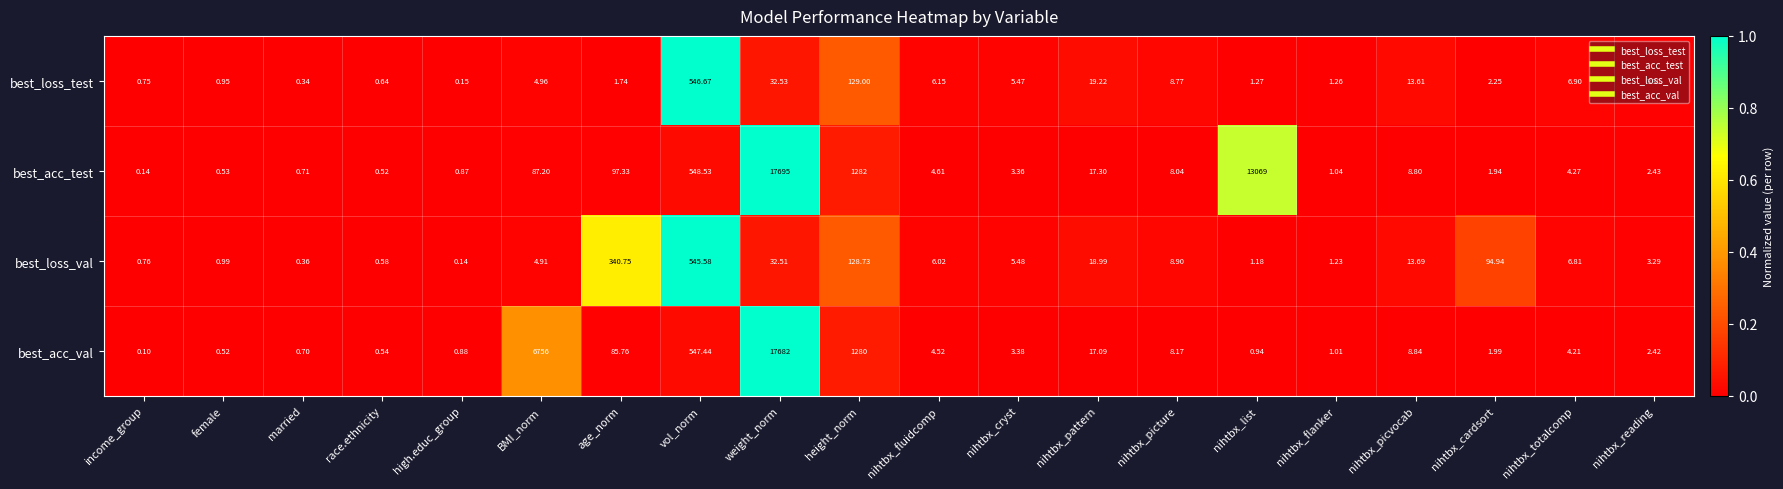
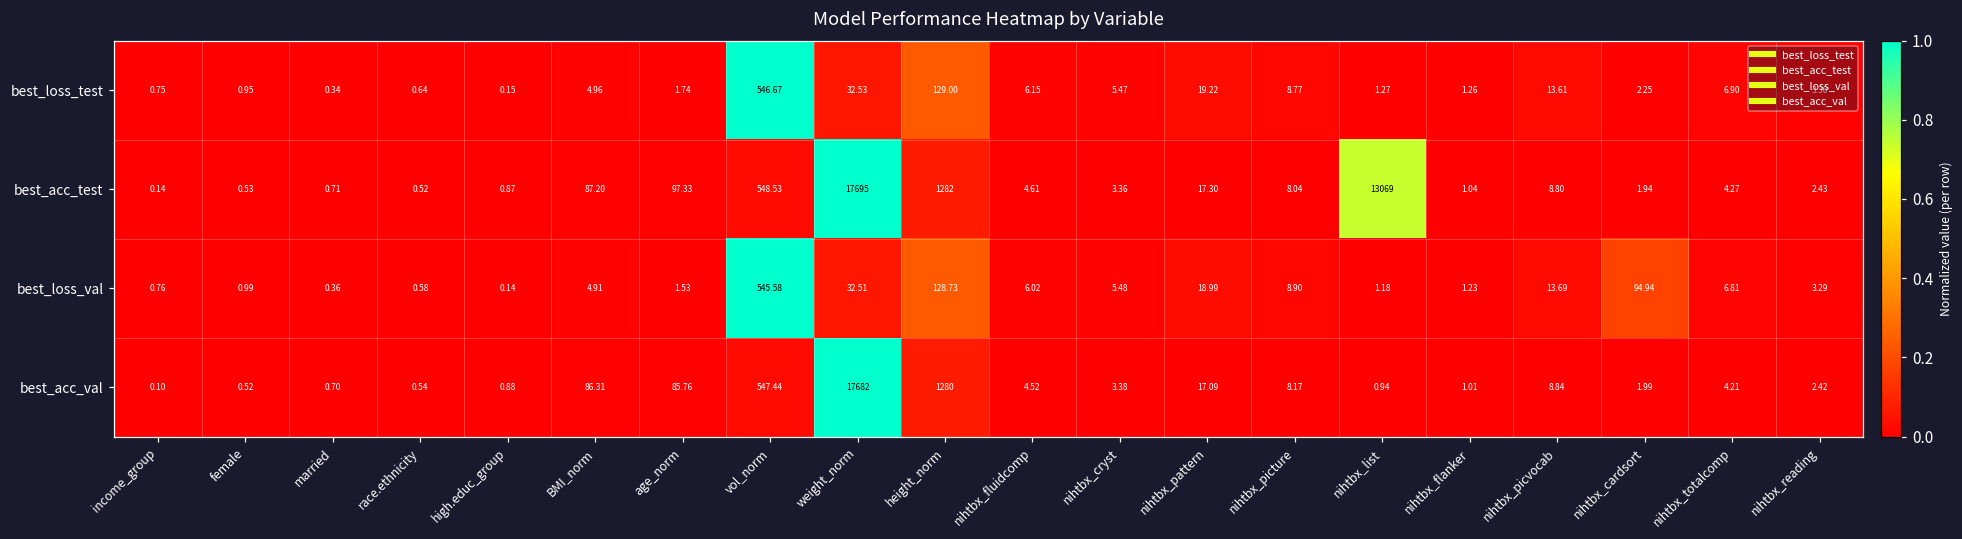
best_loss_val, age_norm: 340.75 -> 1.53
best_acc_val, BMI_norm: 6756 -> 86.31
